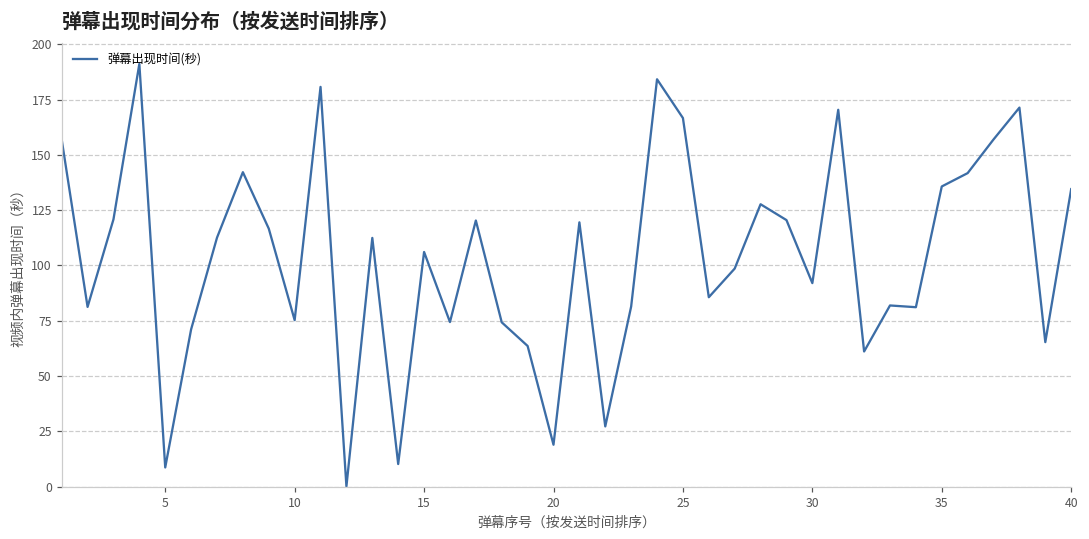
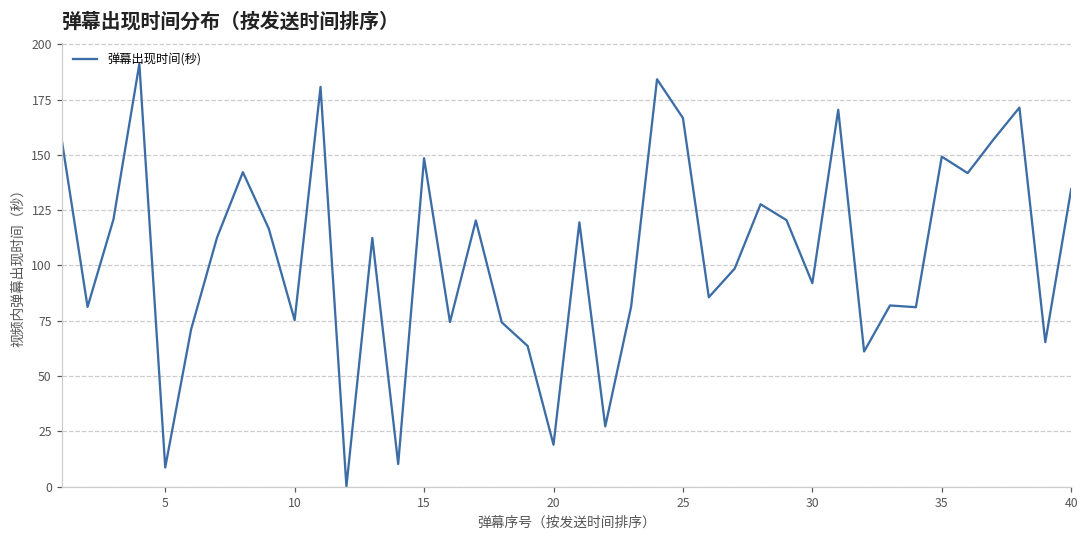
15: 106 -> 148
35: 136 -> 149
